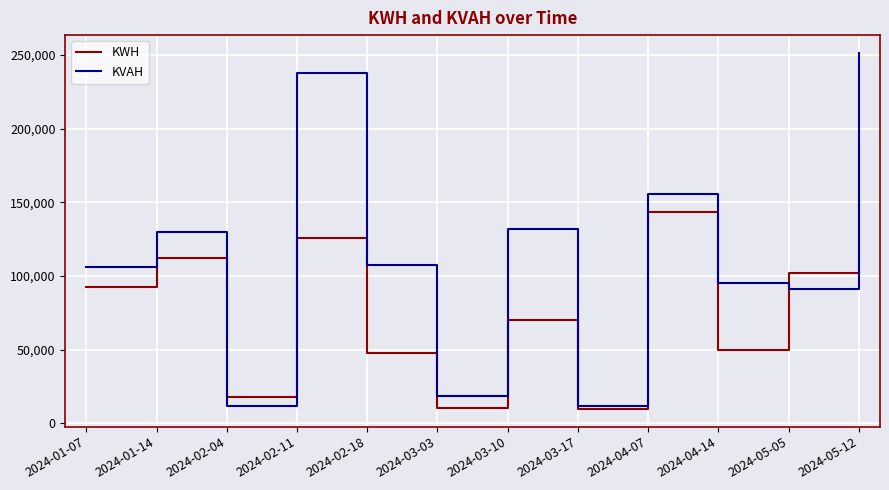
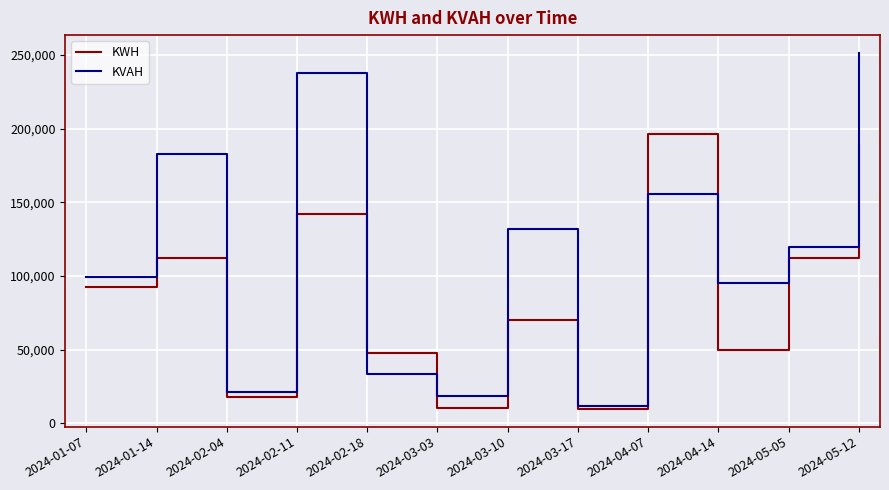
KVAH, 2024-01-07: 106,000 -> 99,000
KVAH, 2024-01-14: 130,000 -> 183,000
KVAH, 2024-02-04: 12,000 -> 21,000
KWH, 2024-02-11: 126,000 -> 142,000
KVAH, 2024-02-18: 107,000 -> 34,000
KWH, 2024-04-07: 143,000 -> 196,000
KWH, 2024-05-05: 102,000 -> 112,000
KVAH, 2024-05-05: 91,000 -> 120,000
